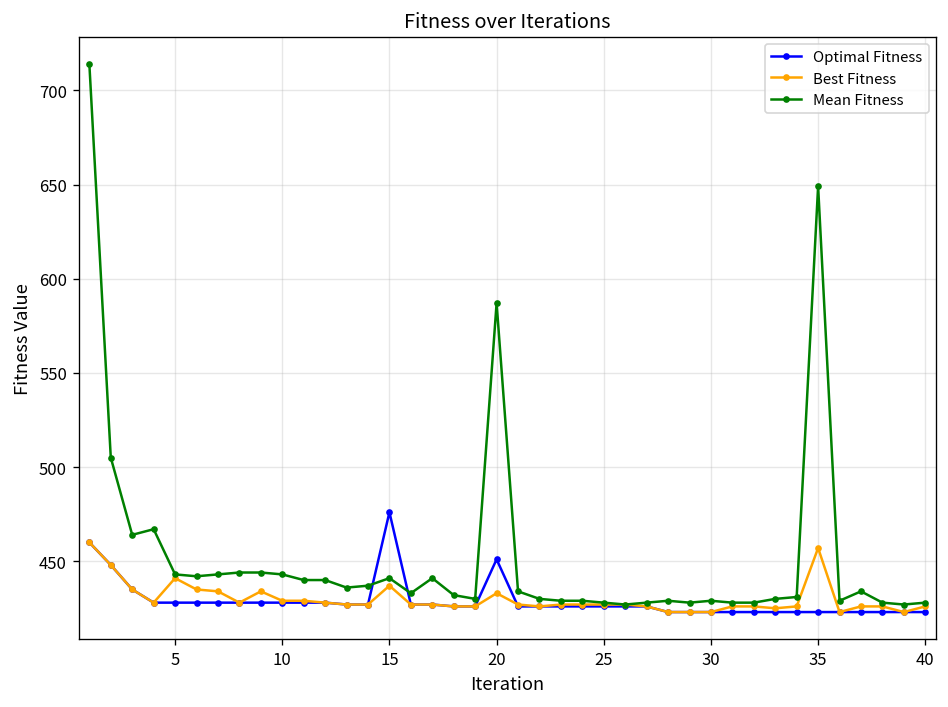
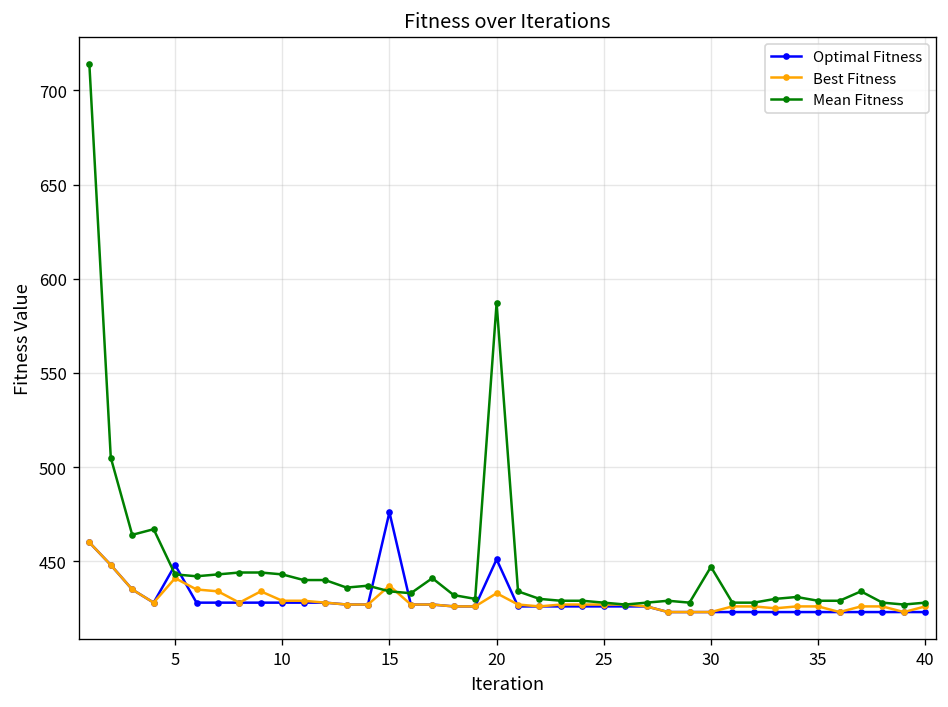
Optimal Fitness, 5: 428 -> 448
Mean Fitness, 15: 441 -> 434
Mean Fitness, 30: 429 -> 447
Best Fitness, 35: 457 -> 426
Mean Fitness, 35: 649 -> 429
